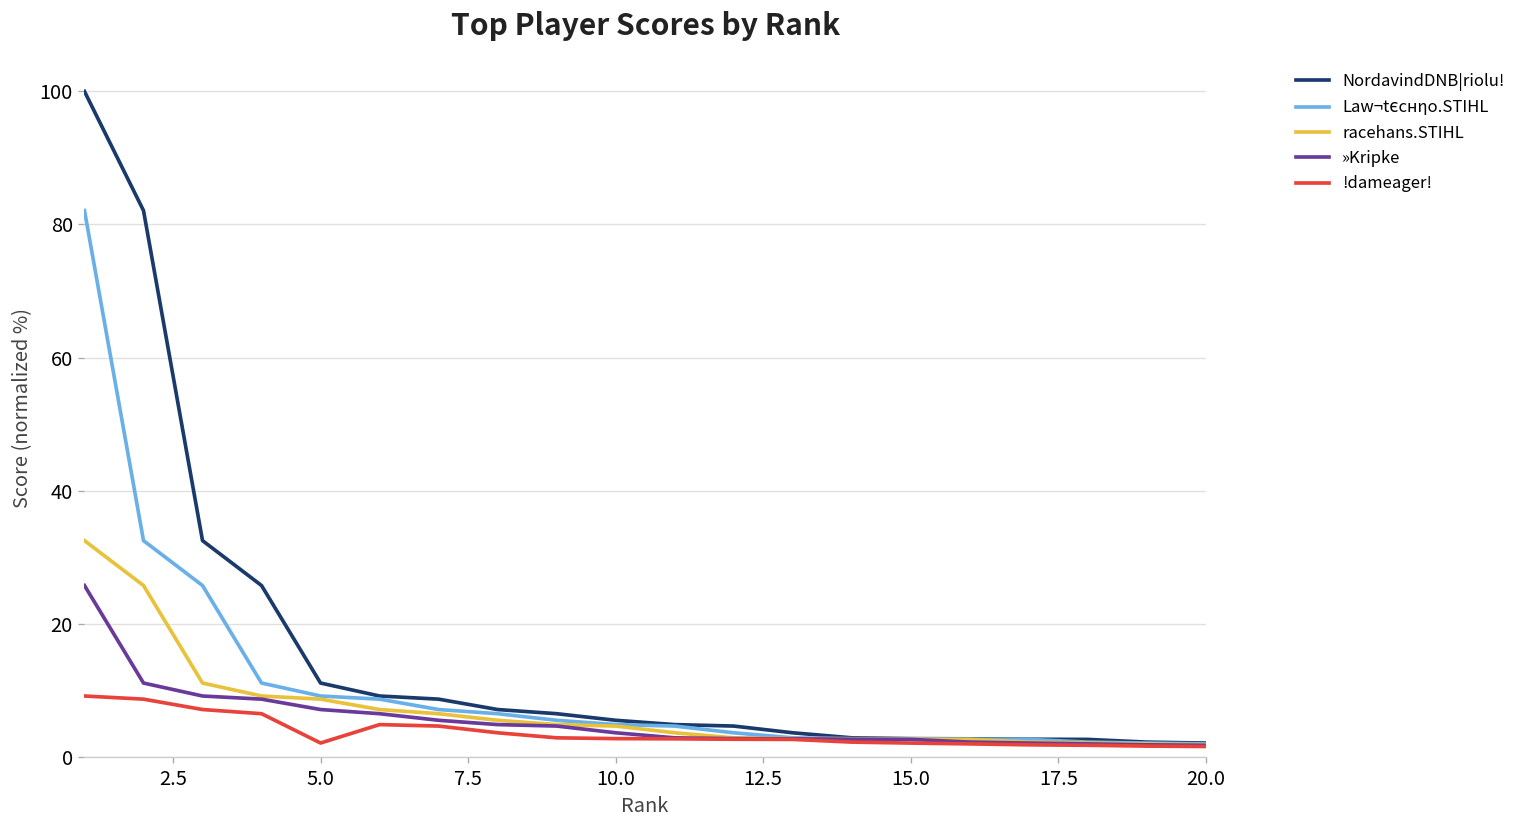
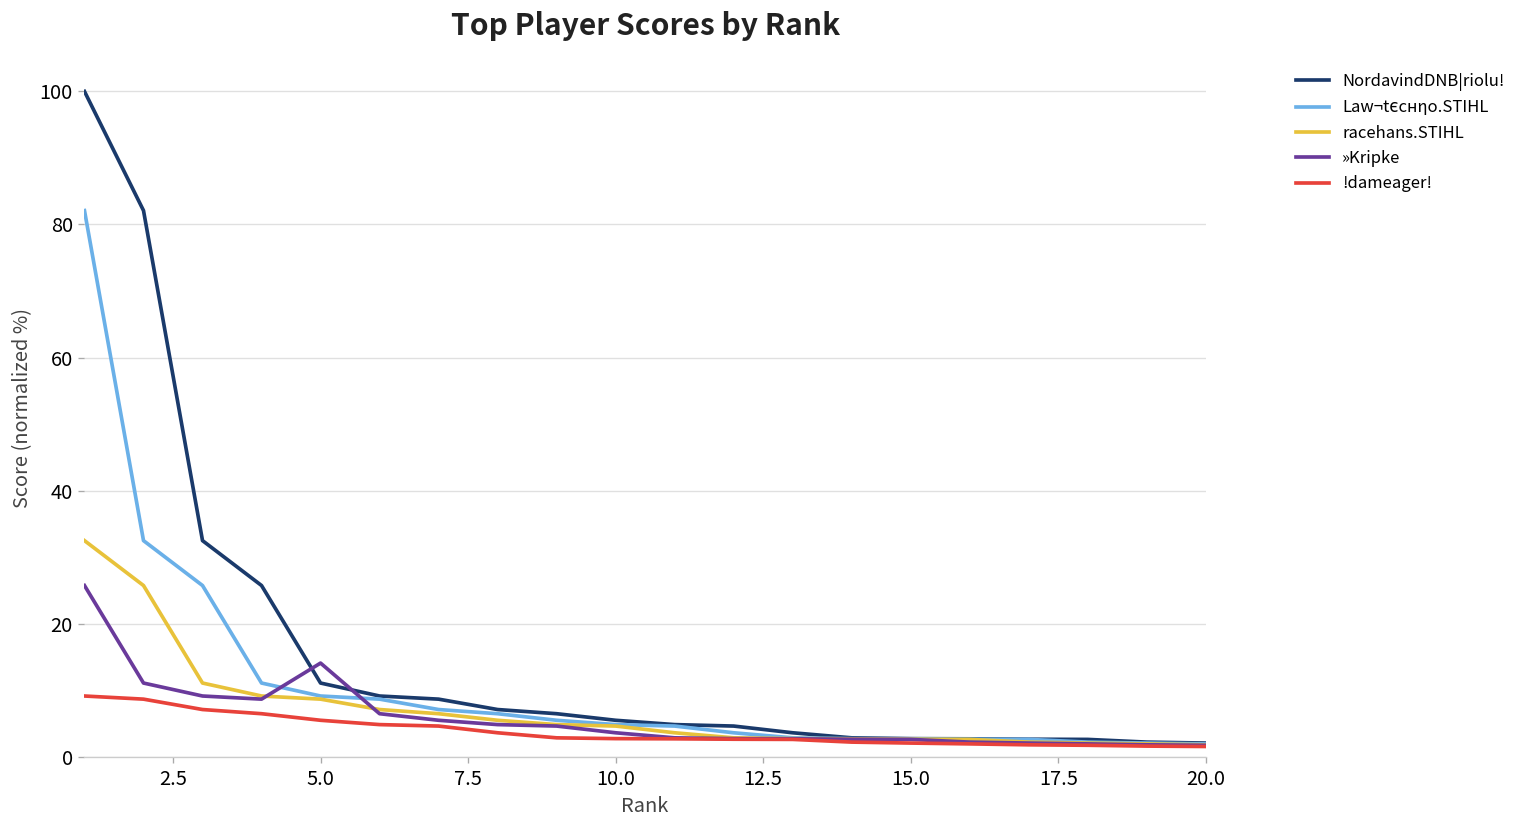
»Kripke, 5.0: 7 -> 14
!dameager!, 5.0: 2 -> 5
